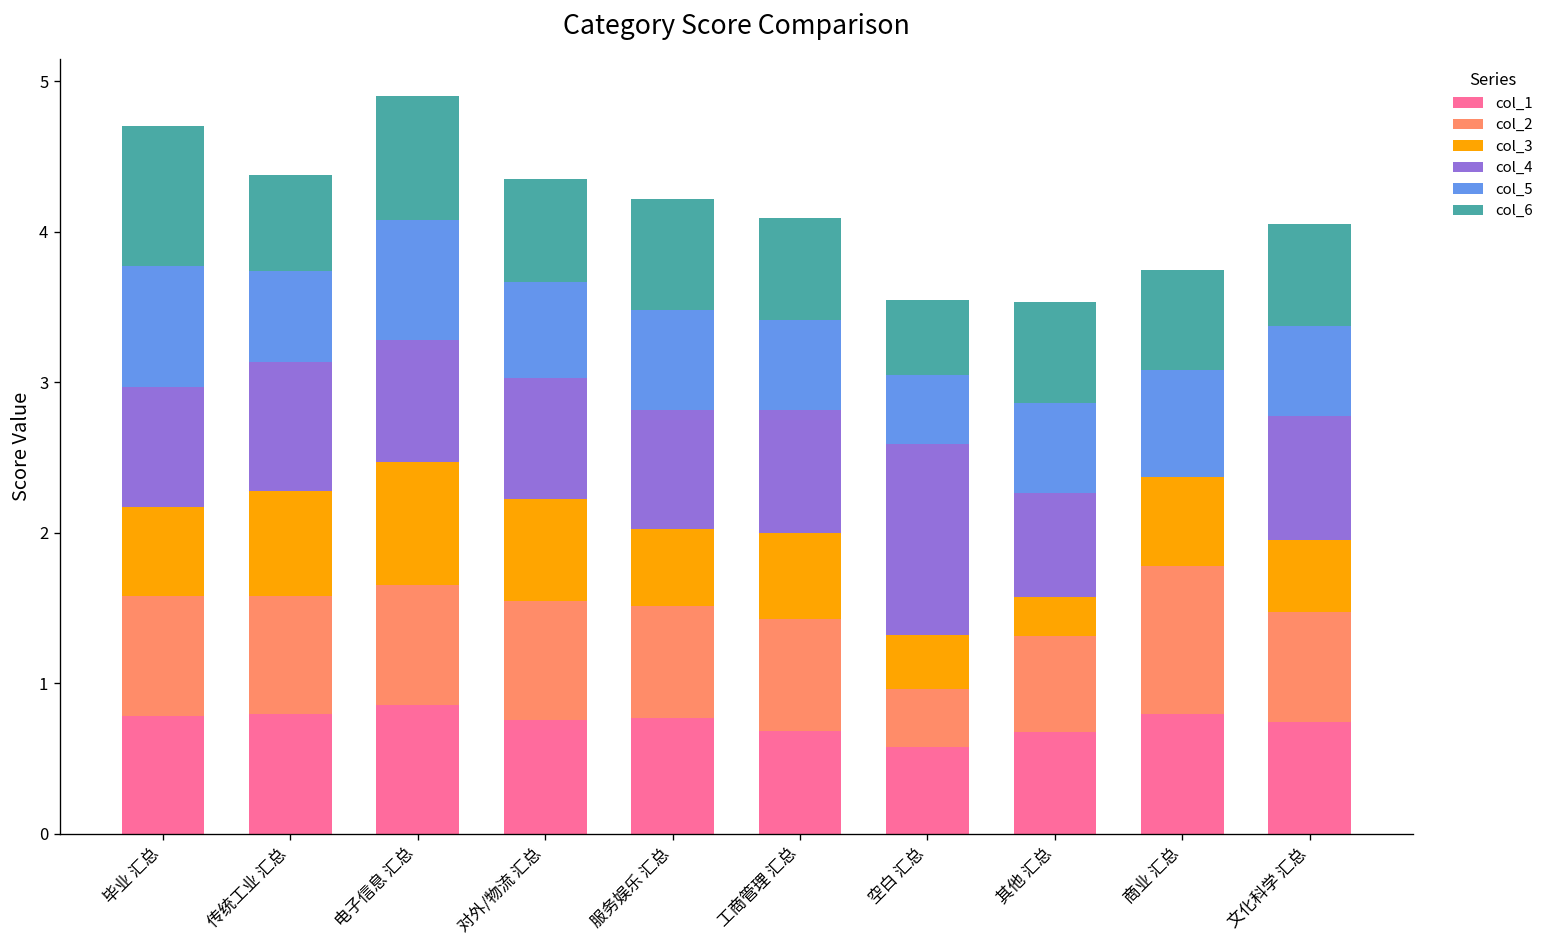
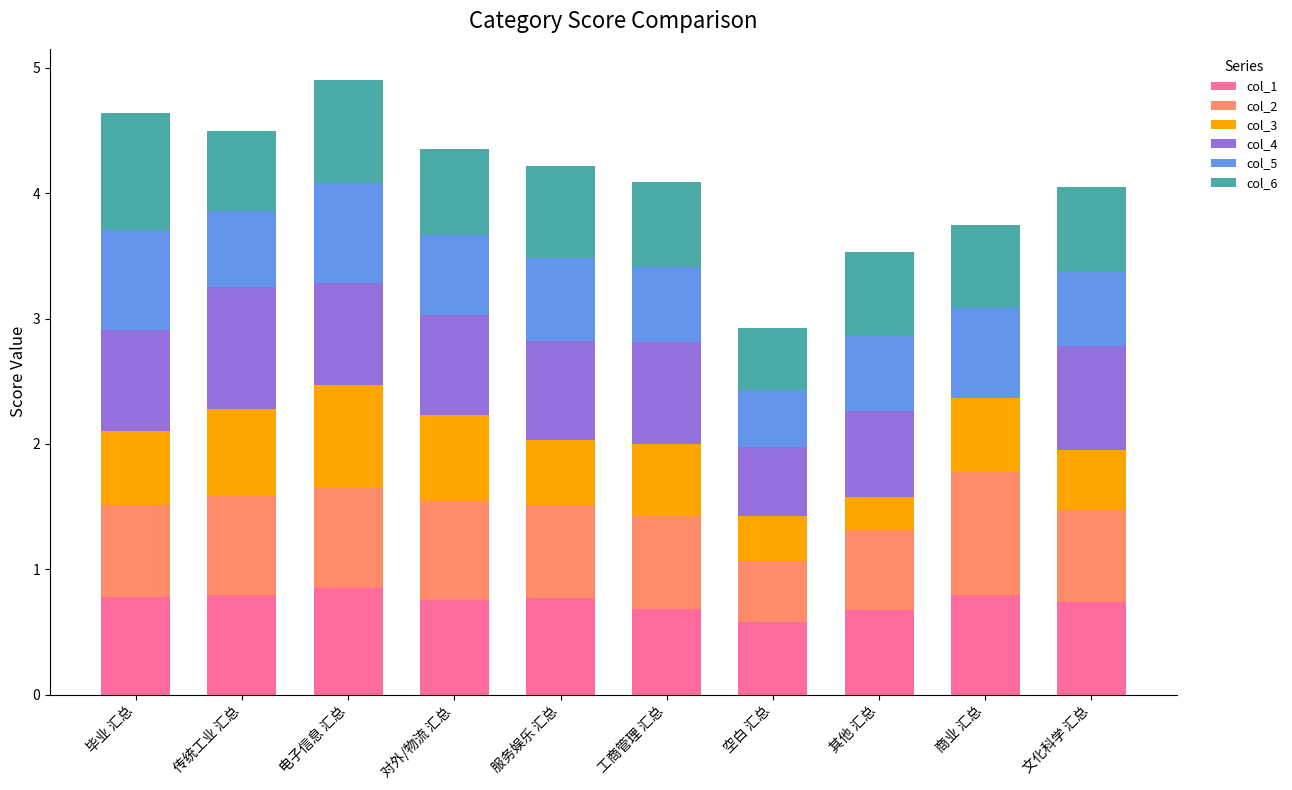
col_2, 毕业 汇总: 0.80 -> 0.74
col_4, 传统工业 汇总: 0.85 -> 0.97
col_2, 空白 汇总: 0.38 -> 0.49
col_4, 空白 汇总: 1.27 -> 0.55
